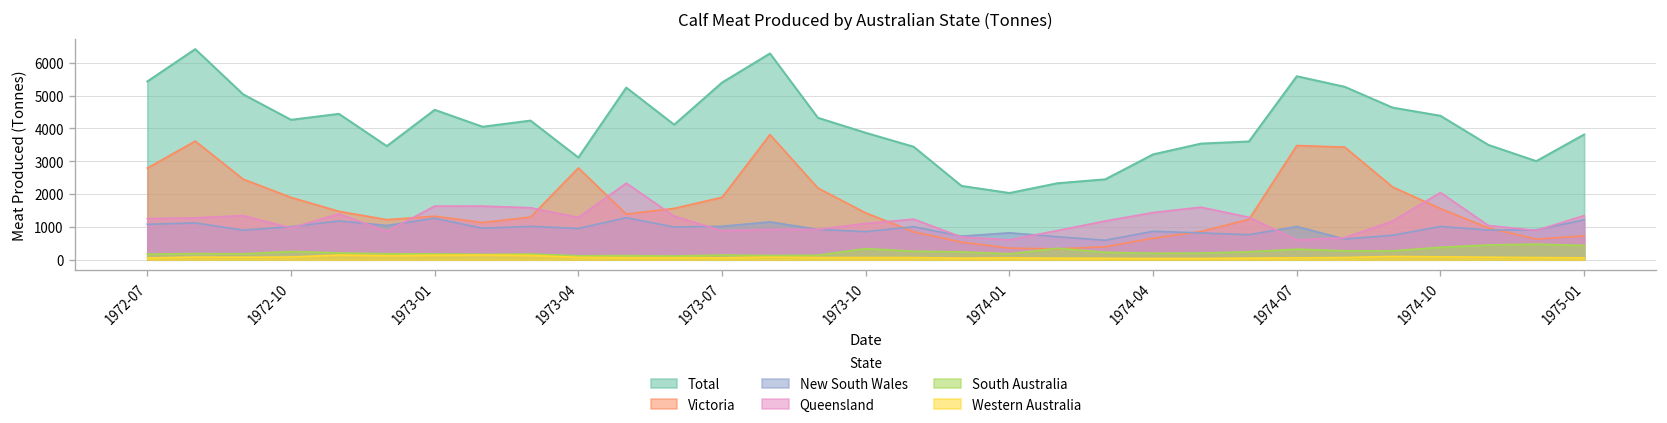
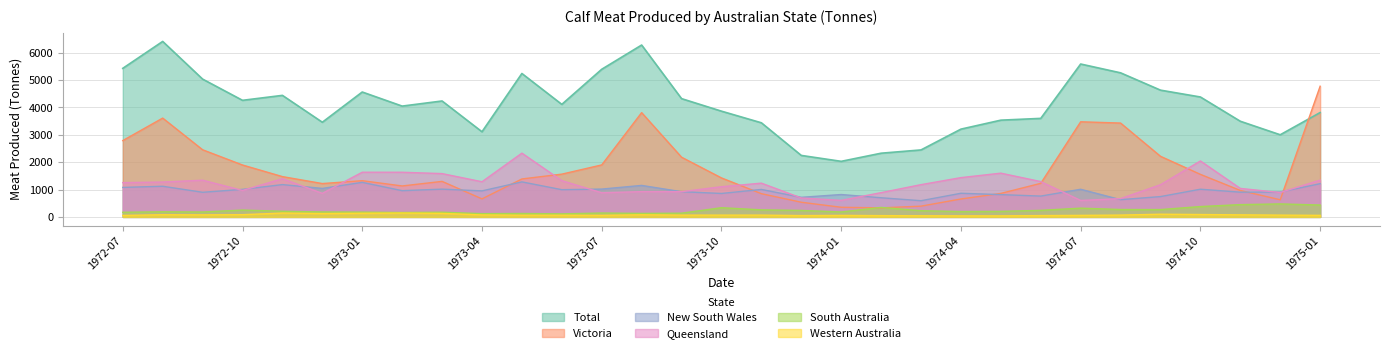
Victoria, 1973-04: 2800 -> 700
Victoria, 1975-01: 700 -> 4800
